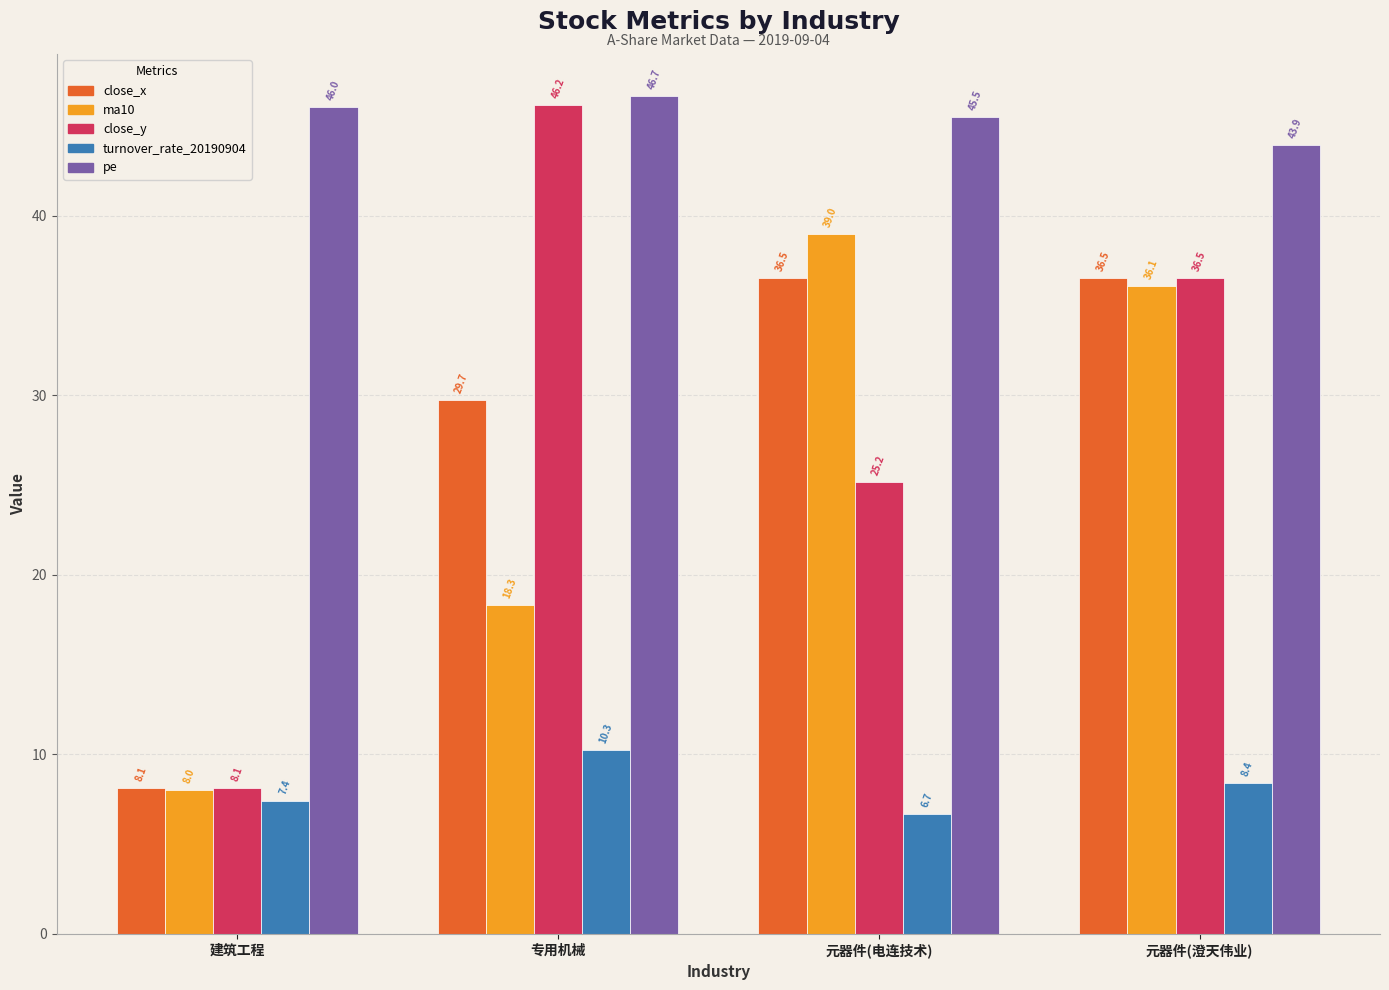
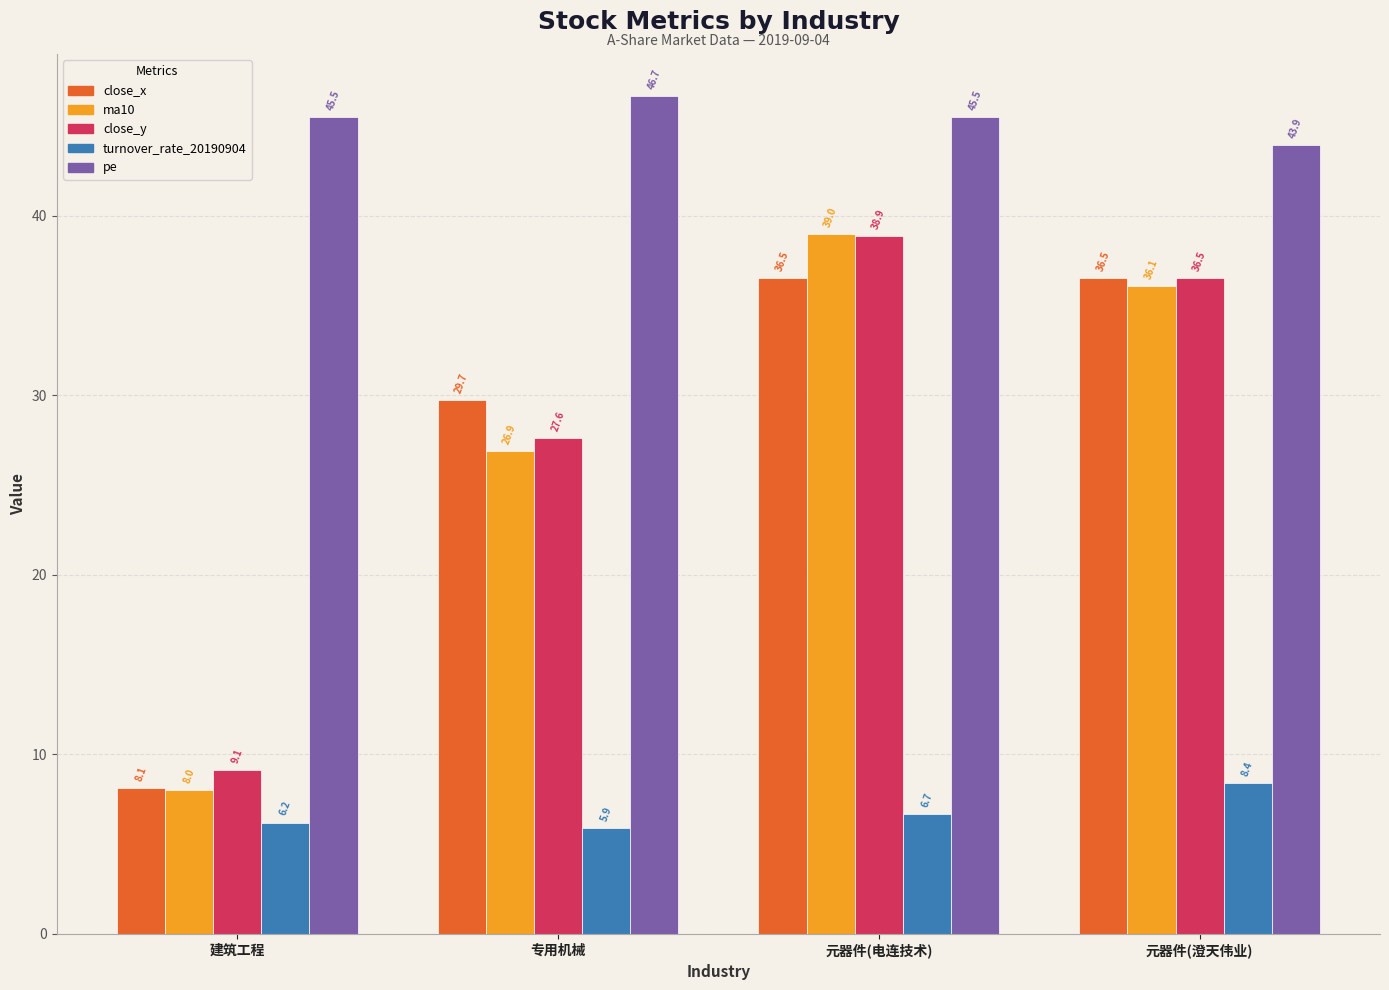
close_y, 建筑工程: 8.1 -> 9.1
turnover_rate_20190904, 建筑工程: 7.4 -> 6.2
pe, 建筑工程: 46.0 -> 45.5
ma10, 专用机械: 18.3 -> 26.9
close_y, 专用机械: 46.2 -> 27.6
turnover_rate_20190904, 专用机械: 10.3 -> 5.9
close_y, 元器件(电连技术): 25.2 -> 38.9
